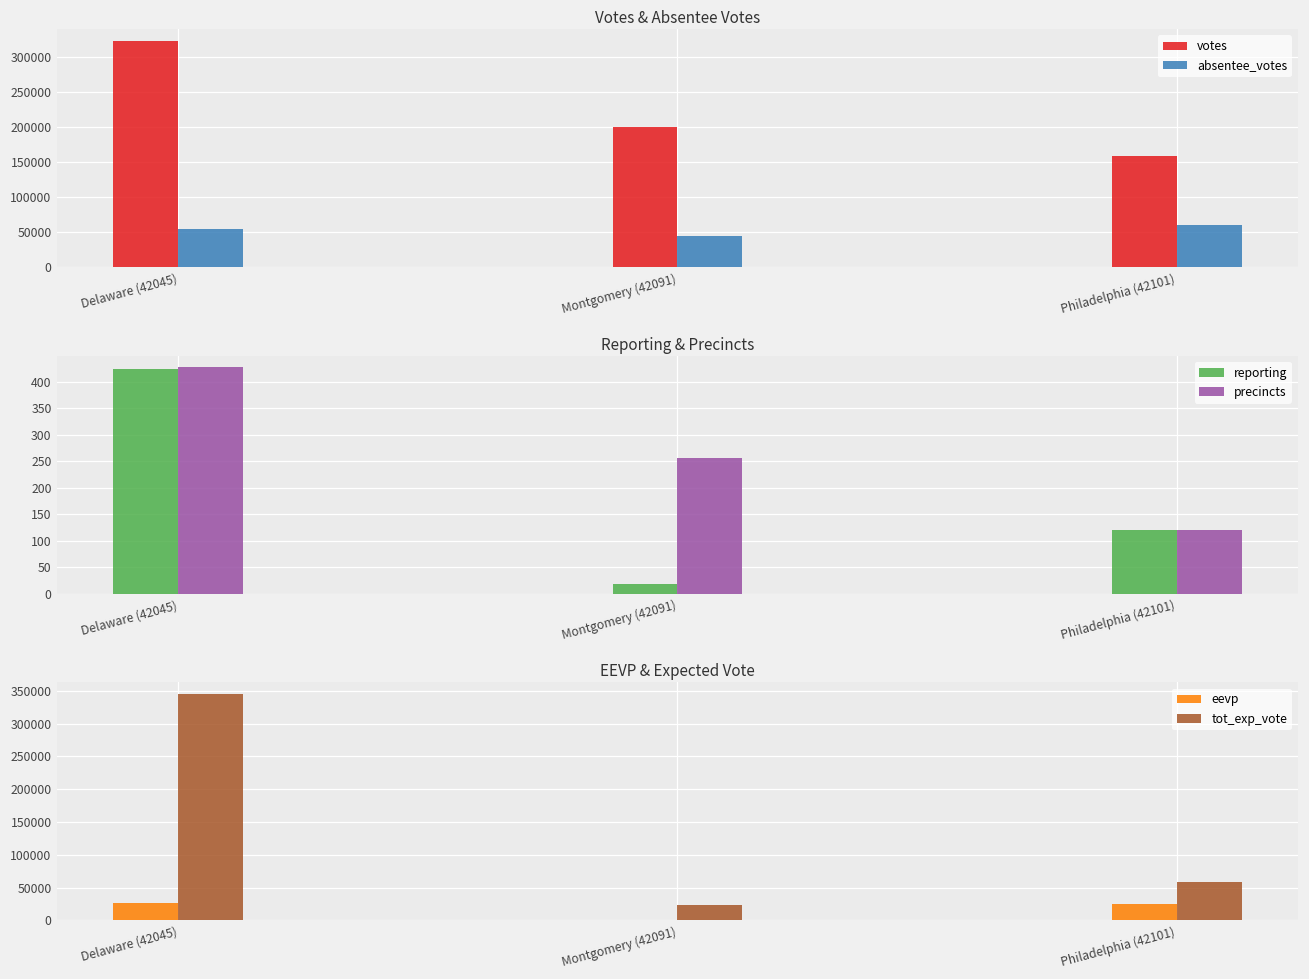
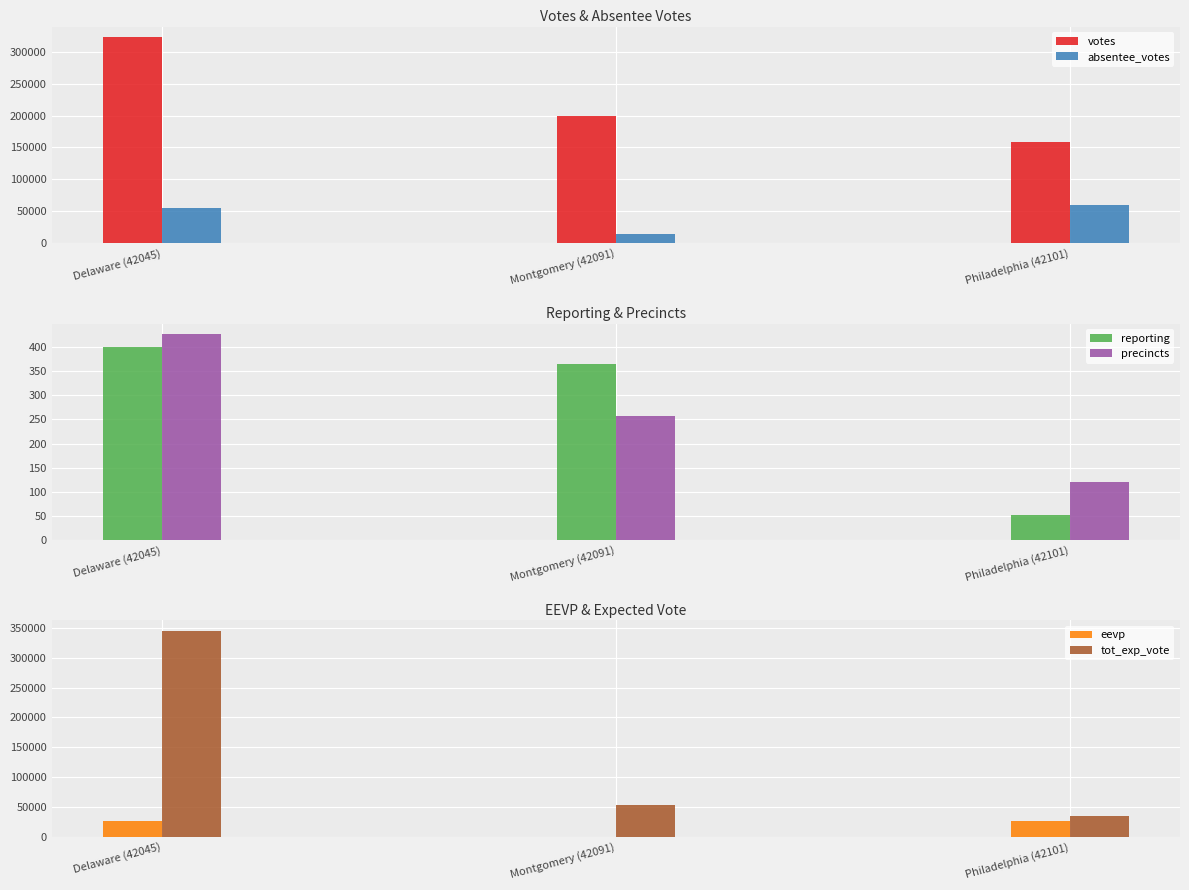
Votes & Absentee Votes, absentee_votes, Montgomery (42091): 40000 -> 10000
Reporting & Precincts, reporting, Delaware (42045): 430 -> 400
Reporting & Precincts, reporting, Montgomery (42091): 20 -> 370
Reporting & Precincts, reporting, Philadelphia (42101): 120 -> 50
EEVP & Expected Vote, tot_exp_vote, Montgomery (42091): 20000 -> 50000
EEVP & Expected Vote, tot_exp_vote, Philadelphia (42101): 60000 -> 40000
